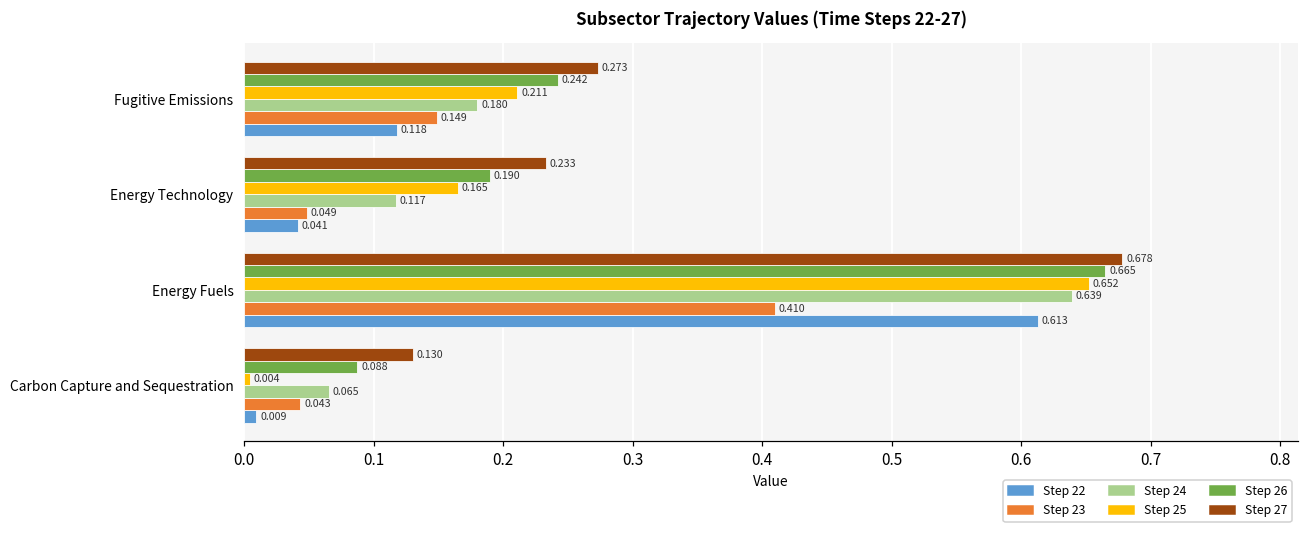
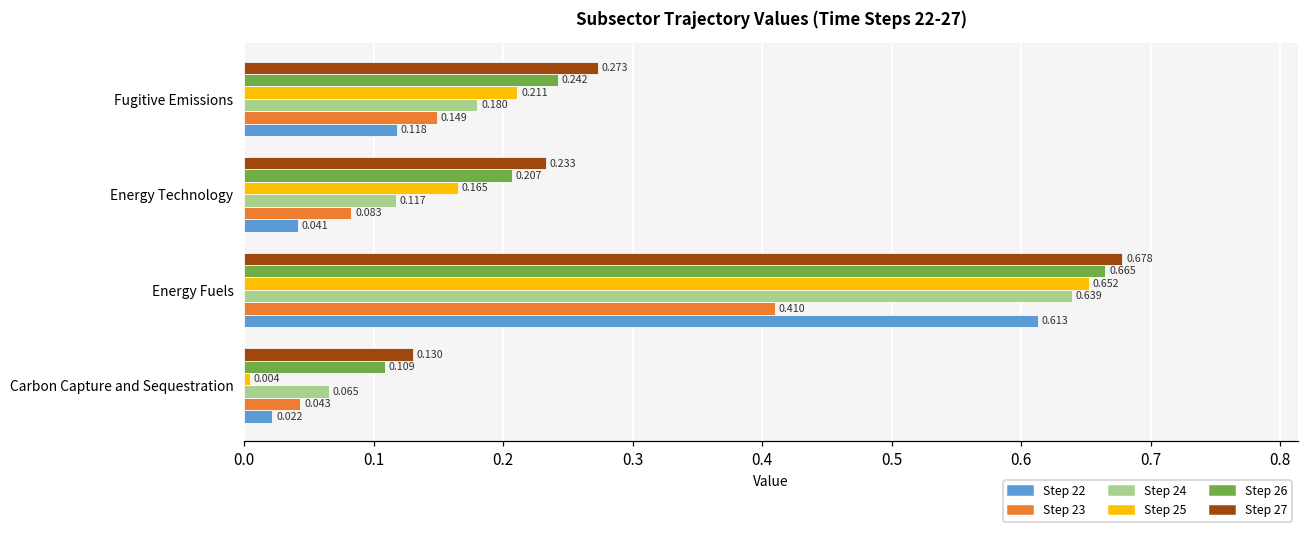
Step 26, Energy Technology: 0.190 -> 0.207
Step 23, Energy Technology: 0.049 -> 0.083
Step 26, Carbon Capture and Sequestration: 0.088 -> 0.109
Step 22, Carbon Capture and Sequestration: 0.009 -> 0.022
